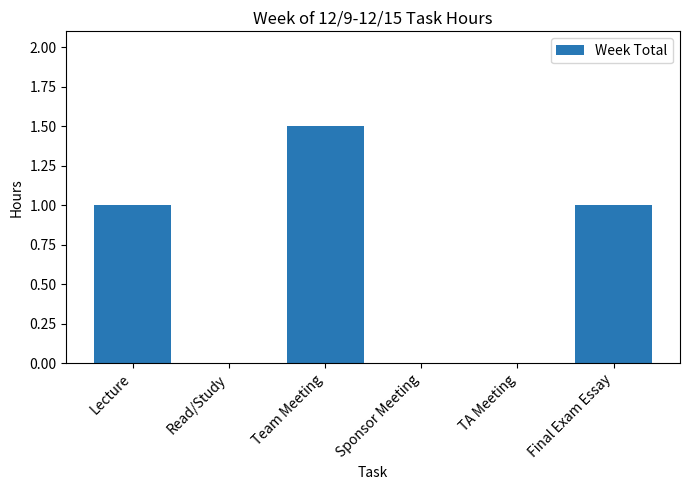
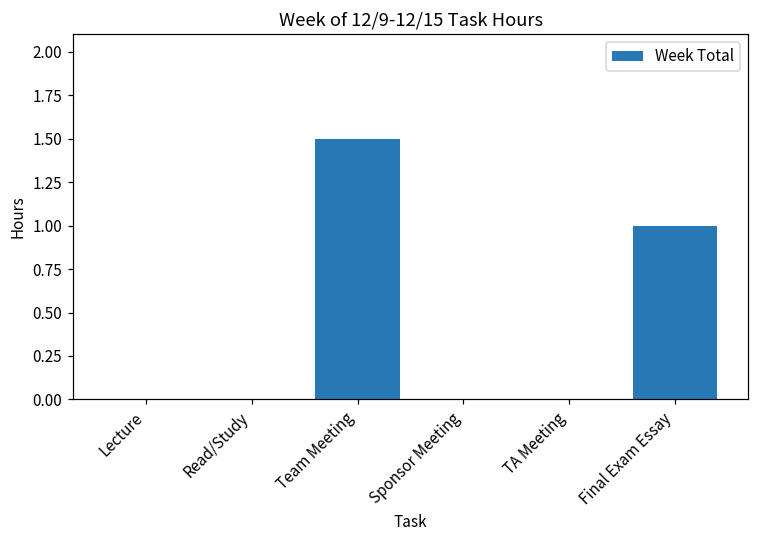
Lecture: 1 -> 0
